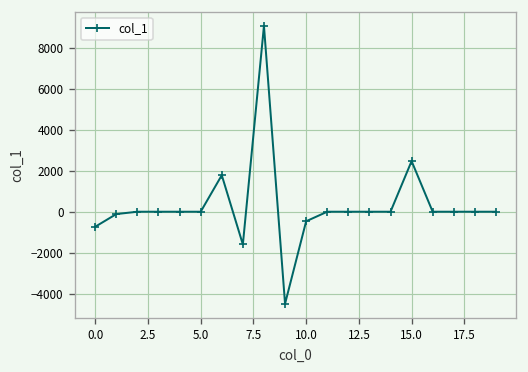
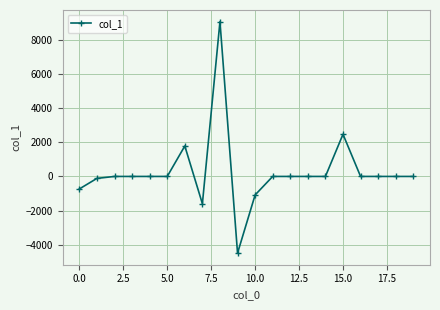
10.0: -500 -> -1100
